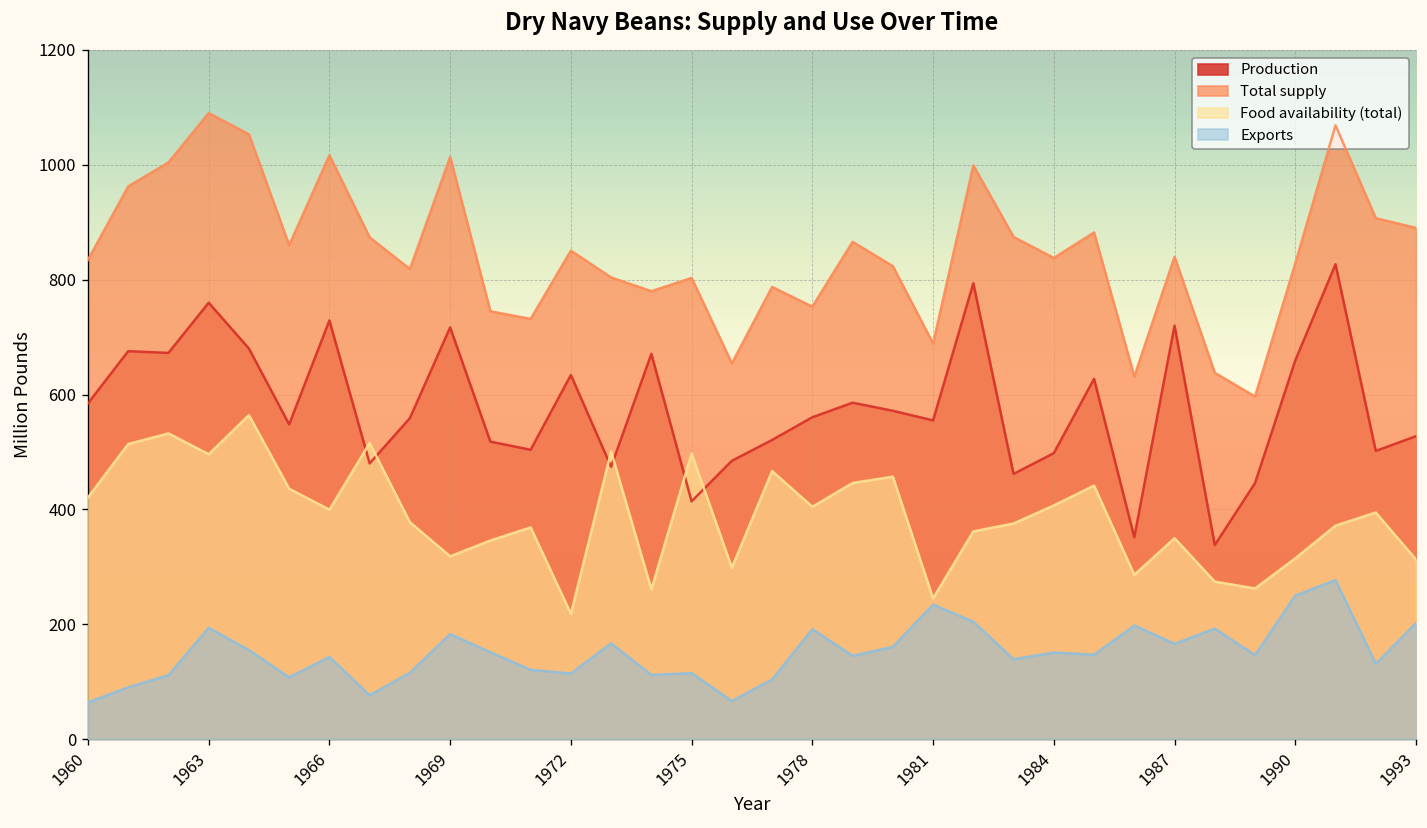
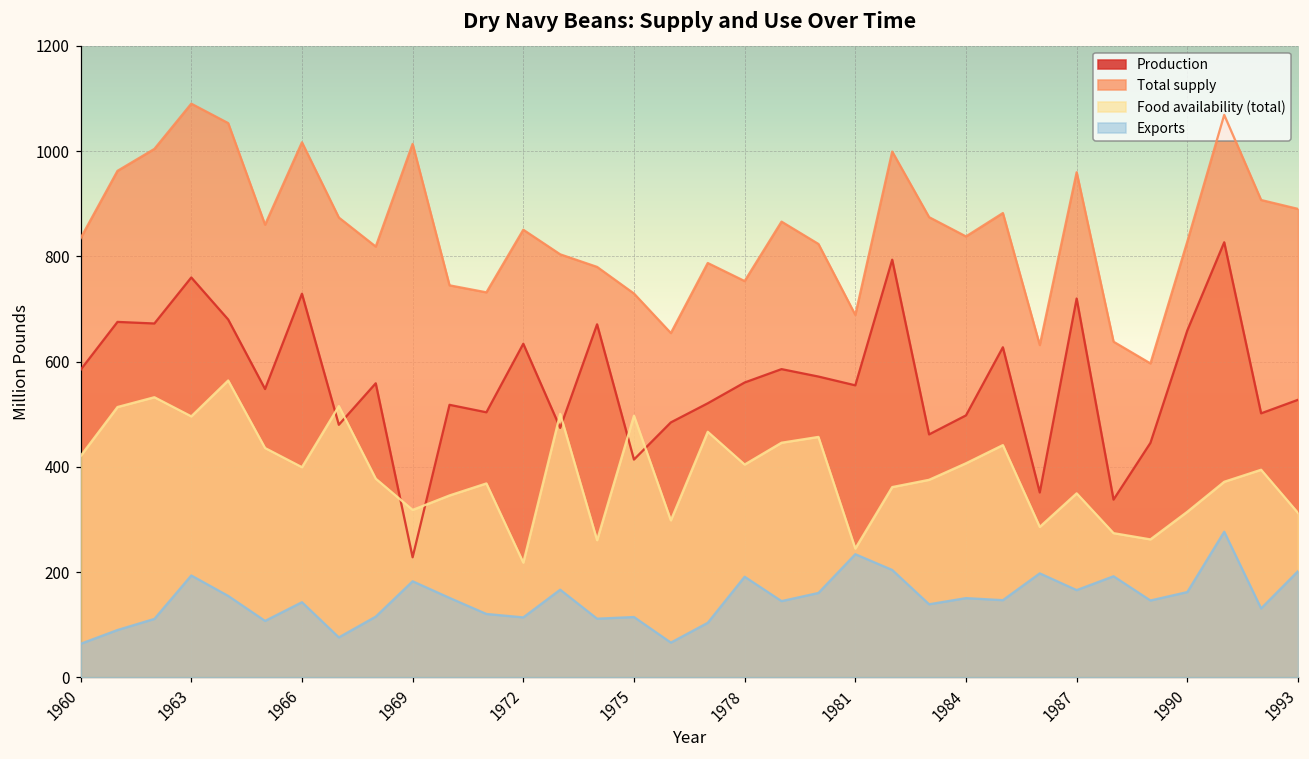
Production, 1969: 720 -> 230
Total supply, 1975: 800 -> 730
Total supply, 1987: 840 -> 960
Exports, 1990: 250 -> 160
